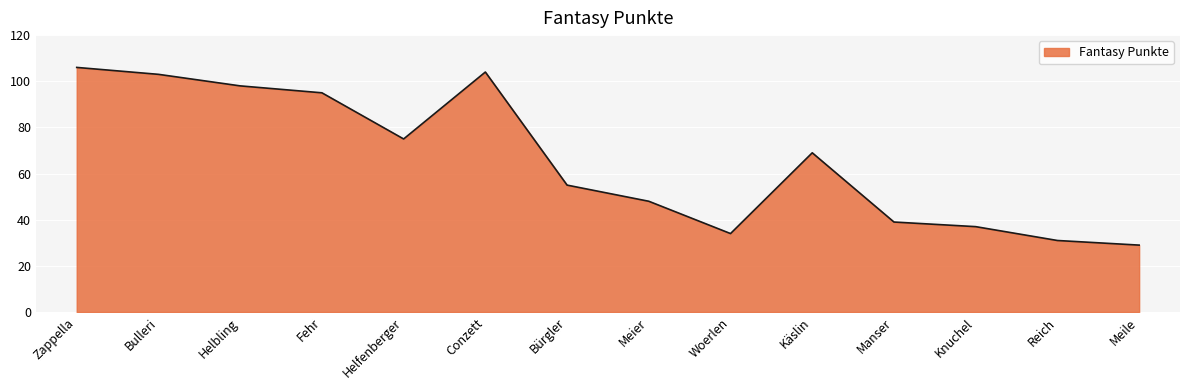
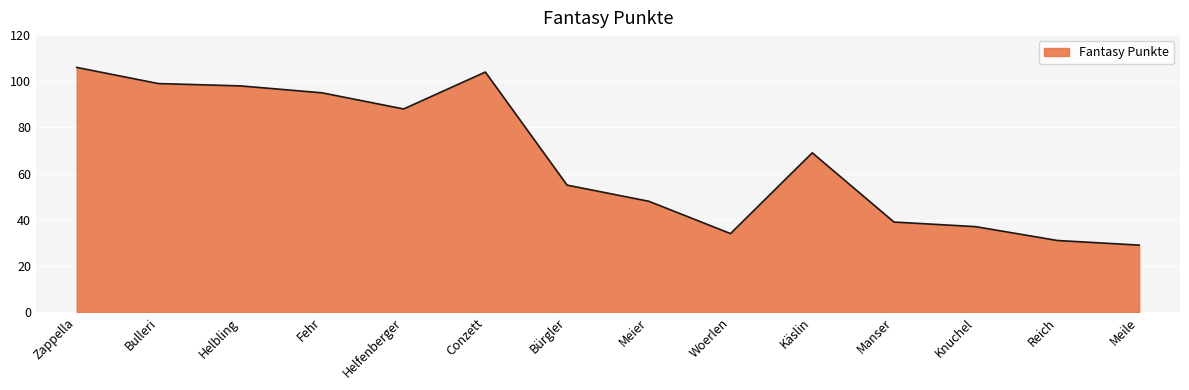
Bulleri: 103 -> 99
Helfenberger: 75 -> 88
